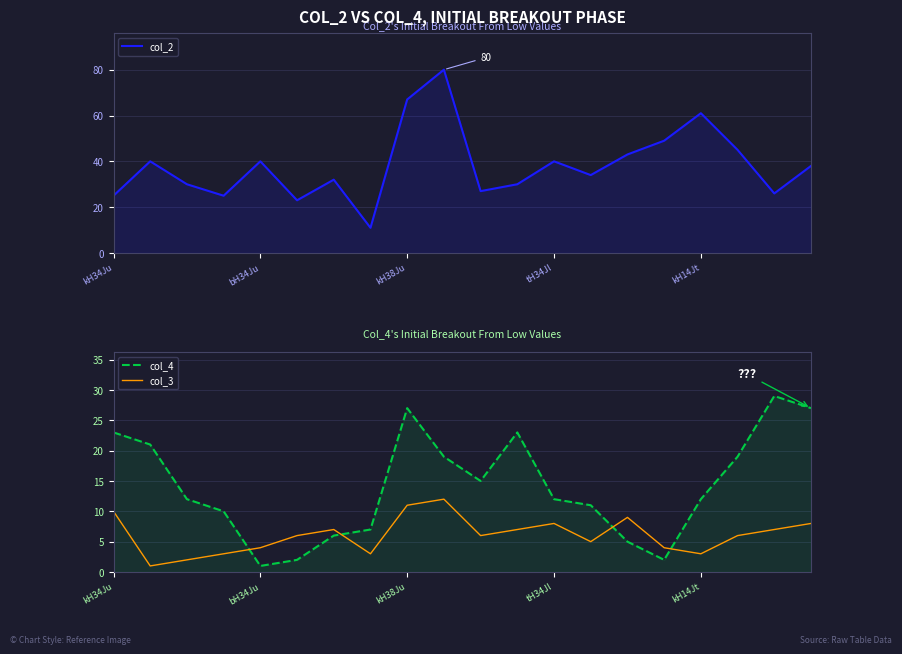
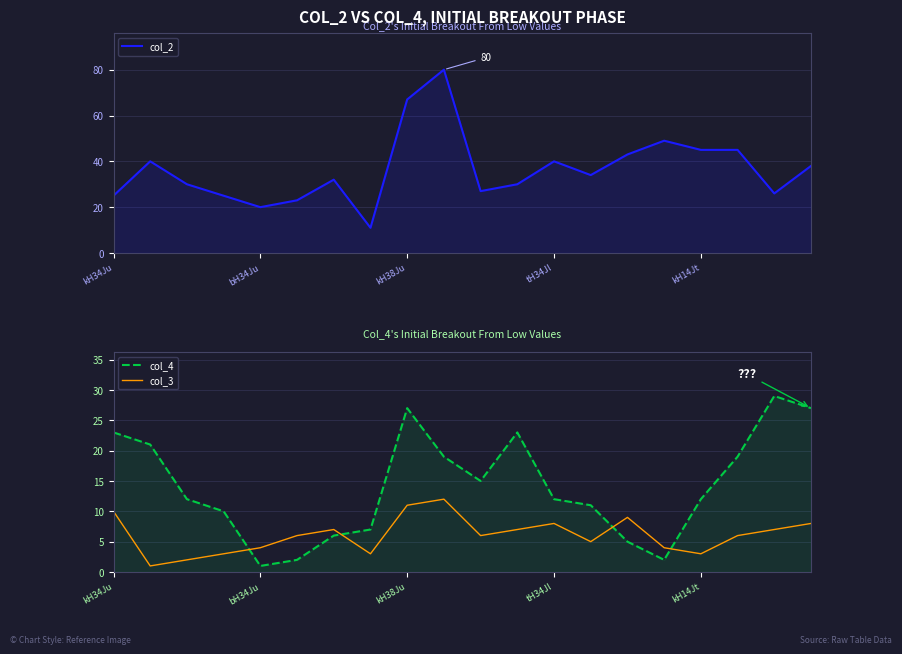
COL_2 VS COL_4, INITIAL BREAKOUT PHASE, bH34Ju: 40 -> 20
COL_2 VS COL_4, INITIAL BREAKOUT PHASE, kH14Jt: 61 -> 45
